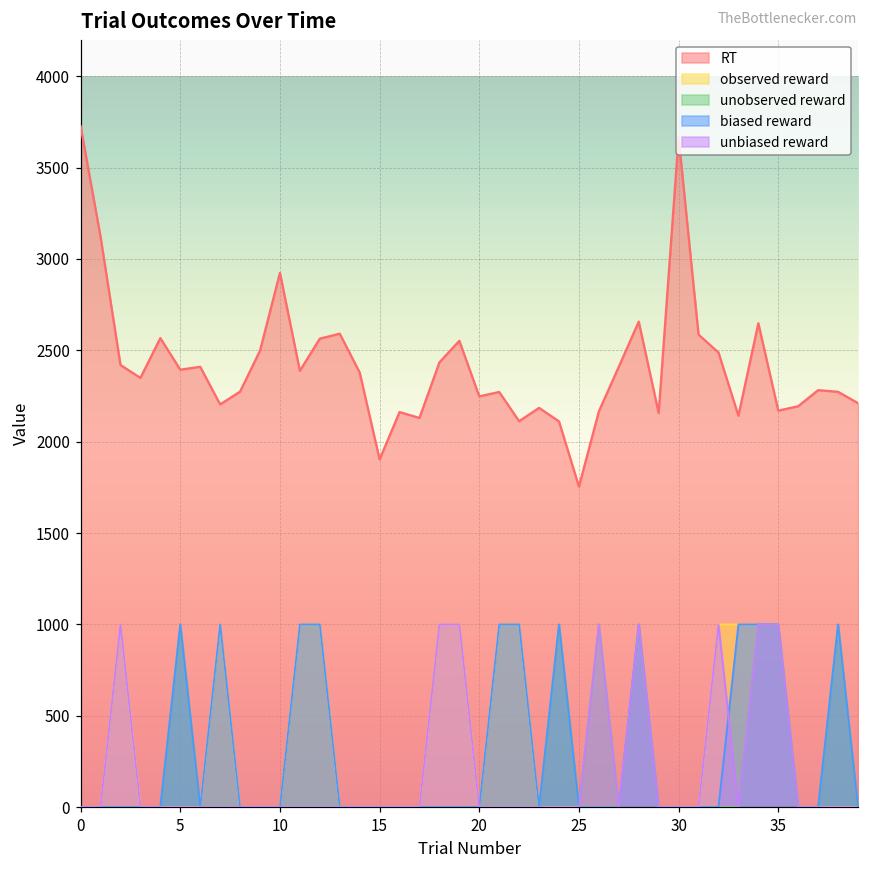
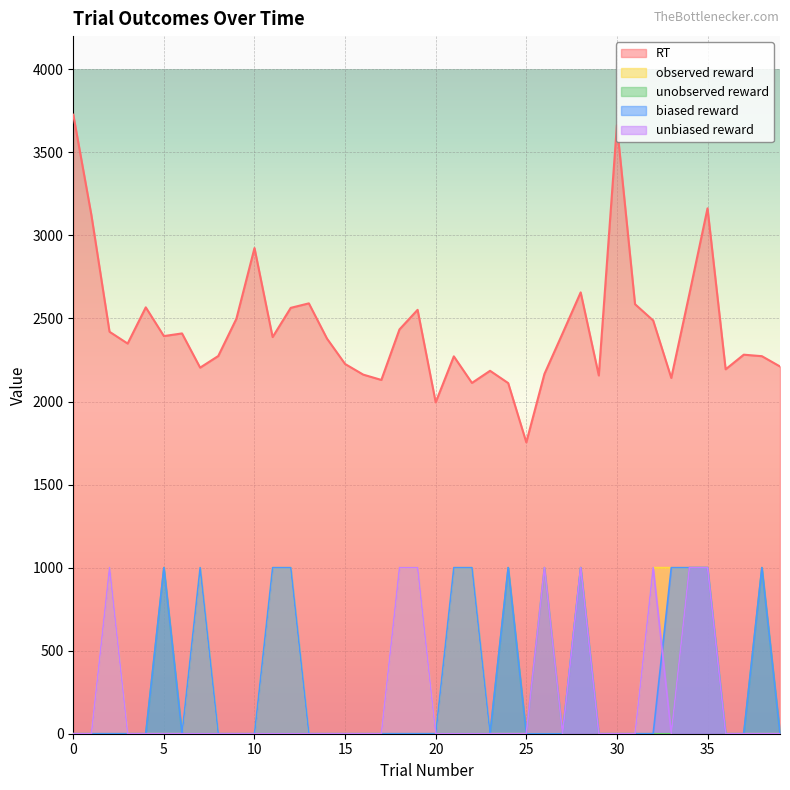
RT, 15: 1900 -> 2230
RT, 20: 2250 -> 2000
RT, 35: 2170 -> 3160
